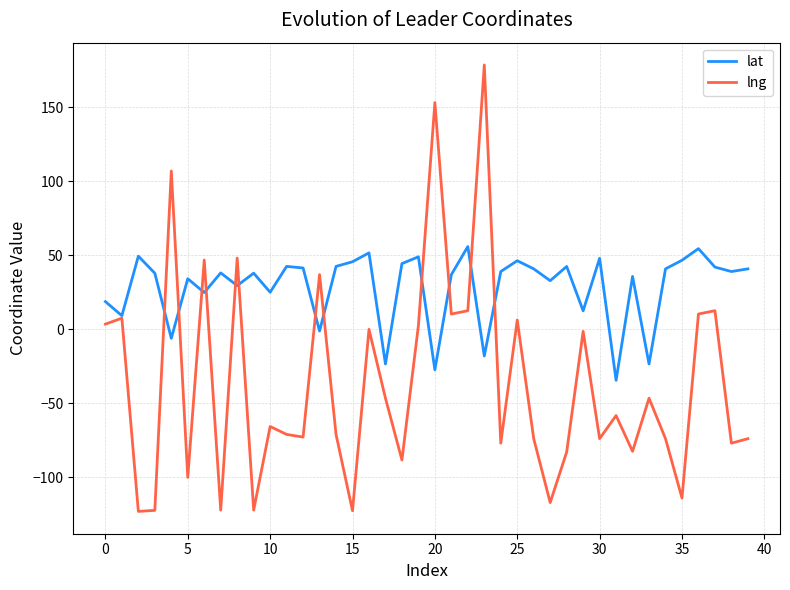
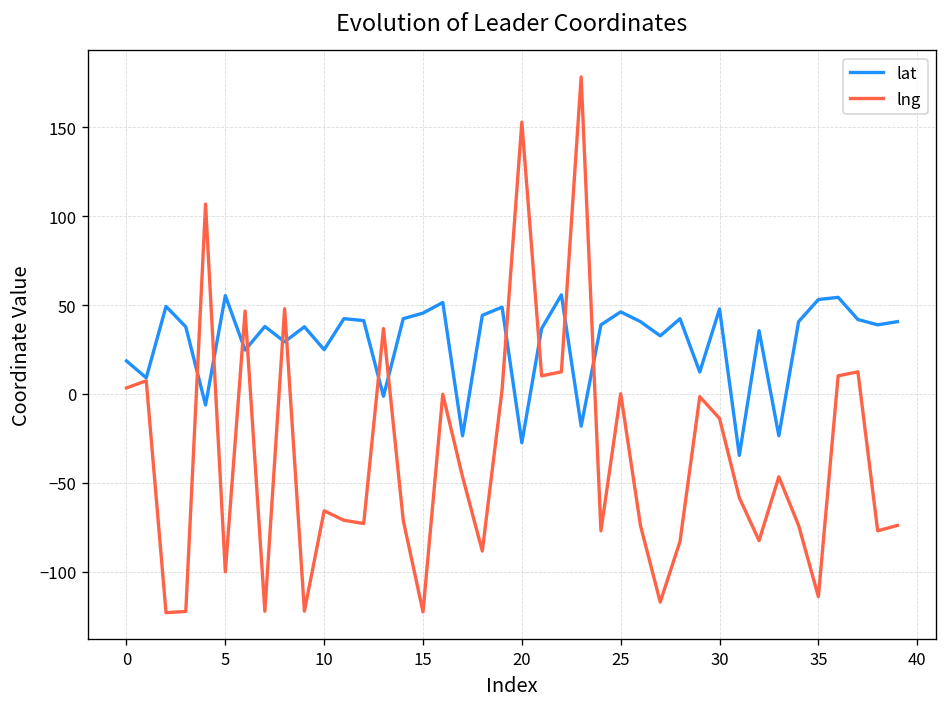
lat, 5: 34 -> 55
lng, 25: 6 -> 0
lng, 30: -74 -> -14
lat, 35: 47 -> 53
